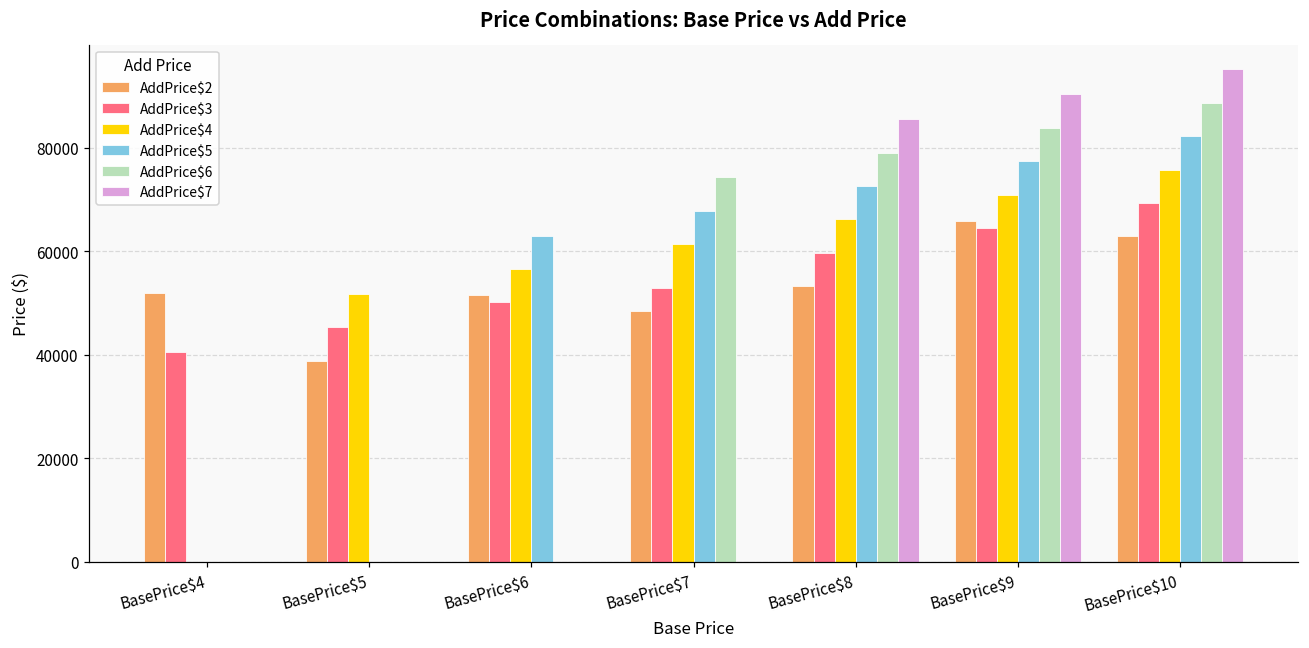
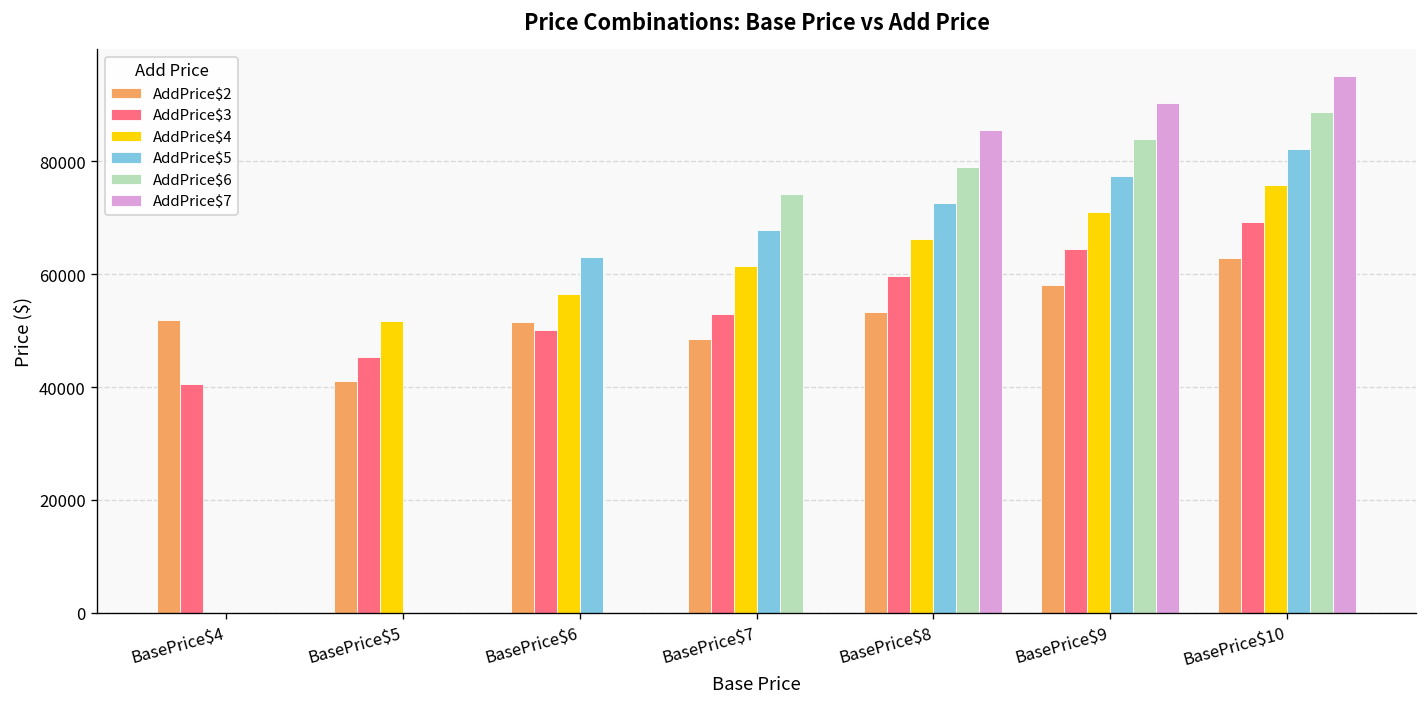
AddPrice$2, BasePrice$5: 39000 -> 41000
AddPrice$2, BasePrice$9: 66000 -> 58000
